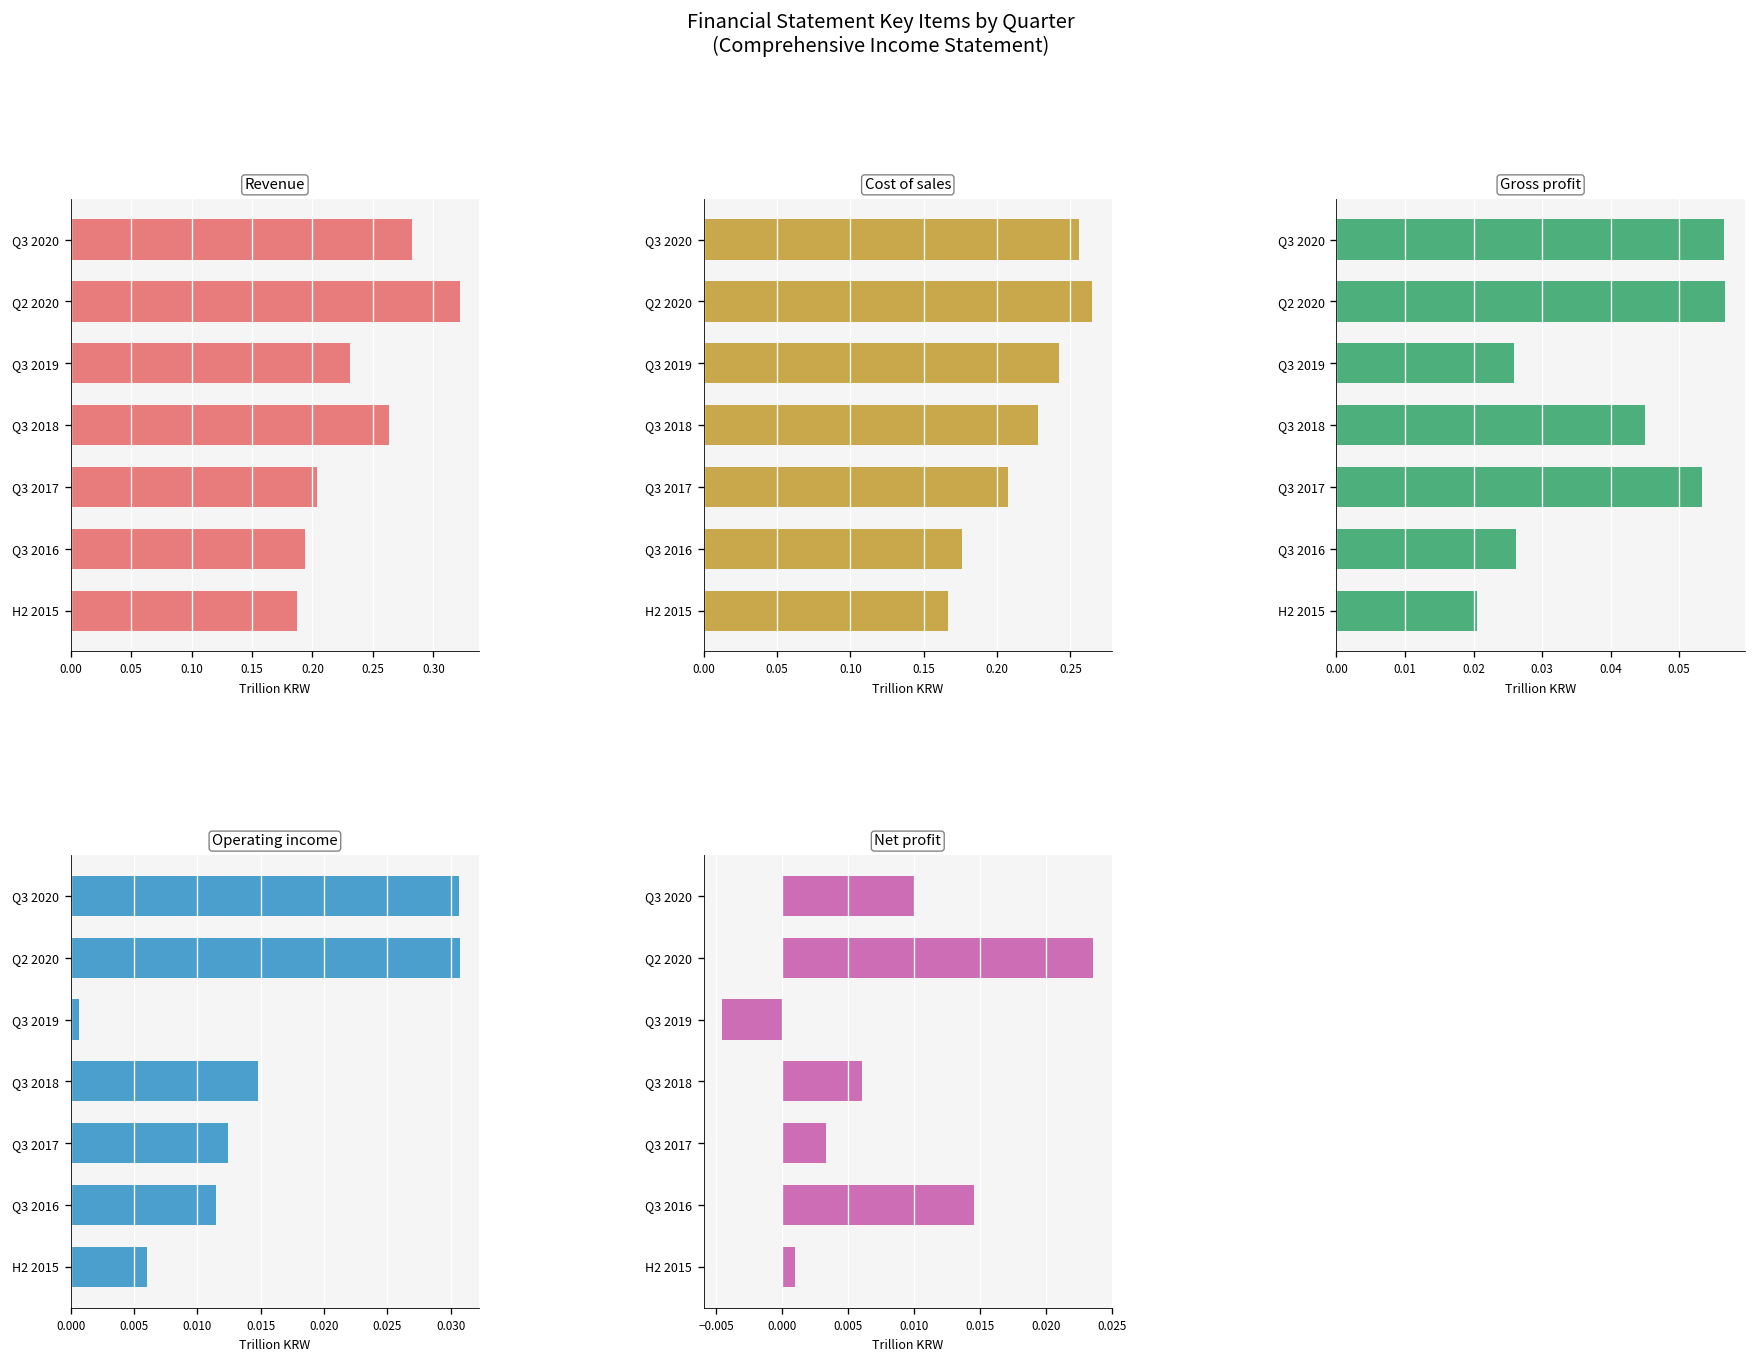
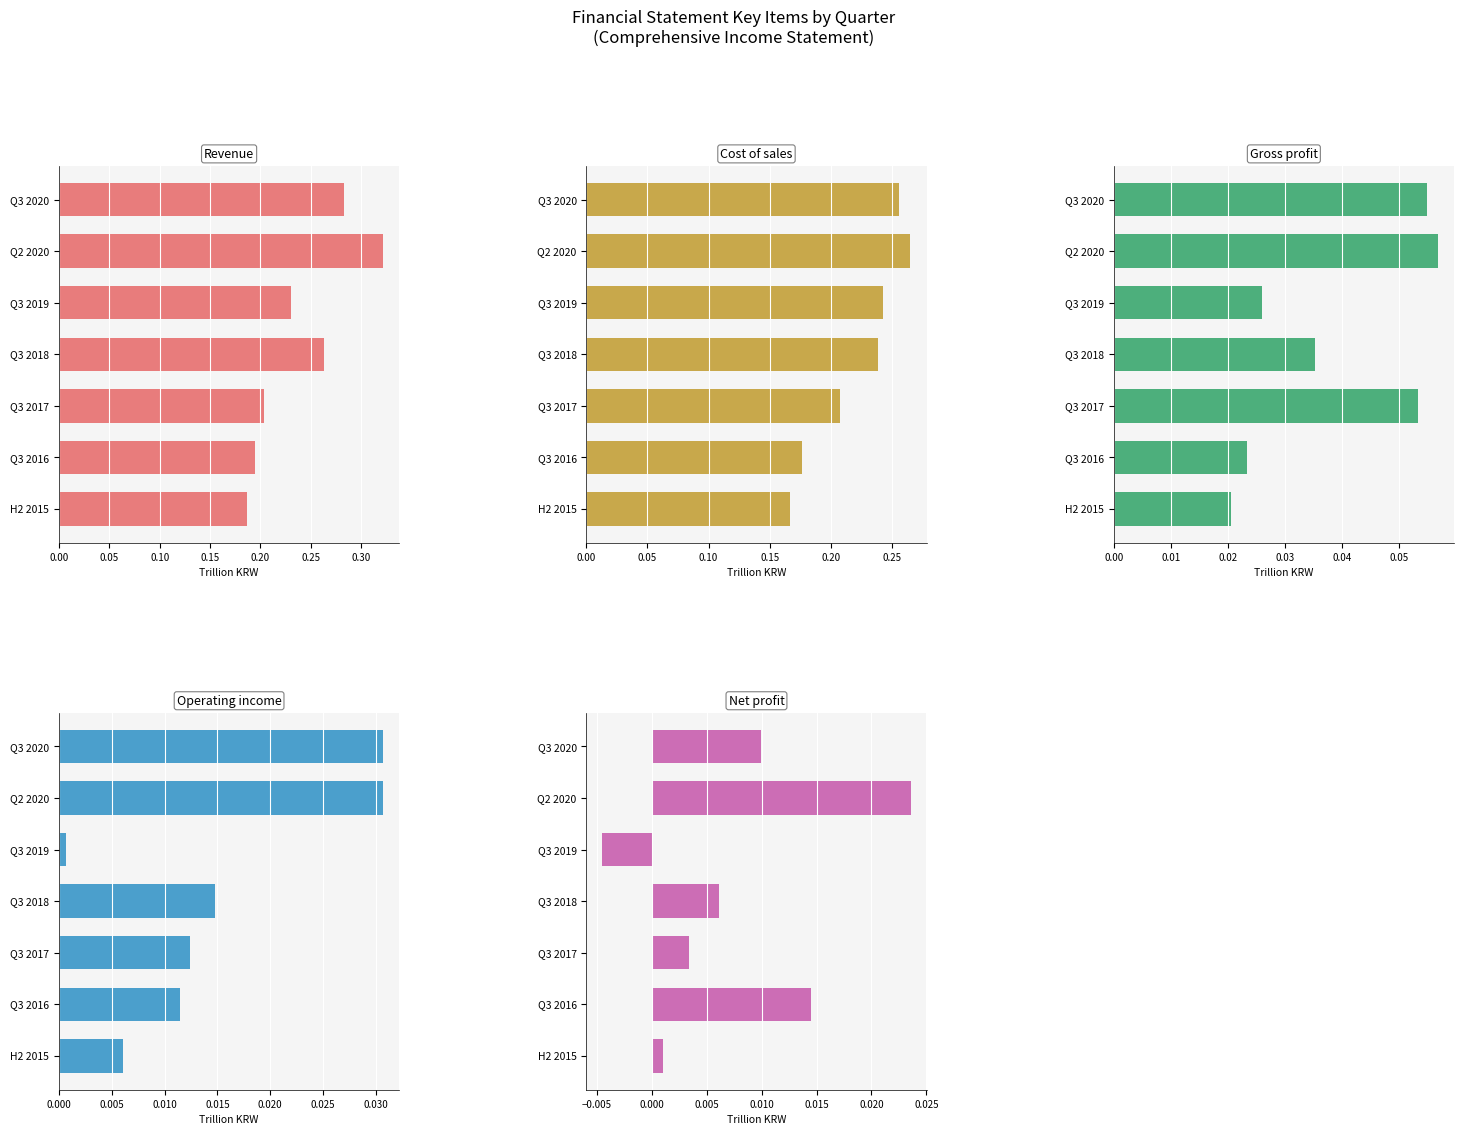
Cost of sales, Q3 2018: 0.228 -> 0.238
Gross profit, Q3 2020: 0.057 -> 0.055
Gross profit, Q3 2018: 0.045 -> 0.035
Gross profit, Q3 2016: 0.026 -> 0.023
